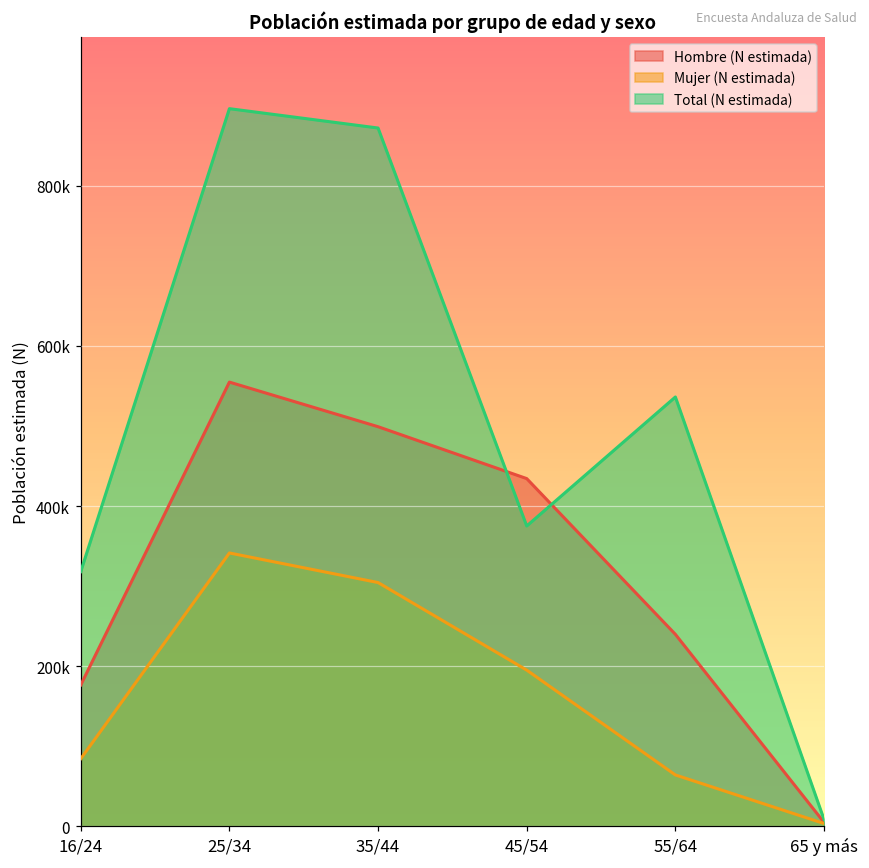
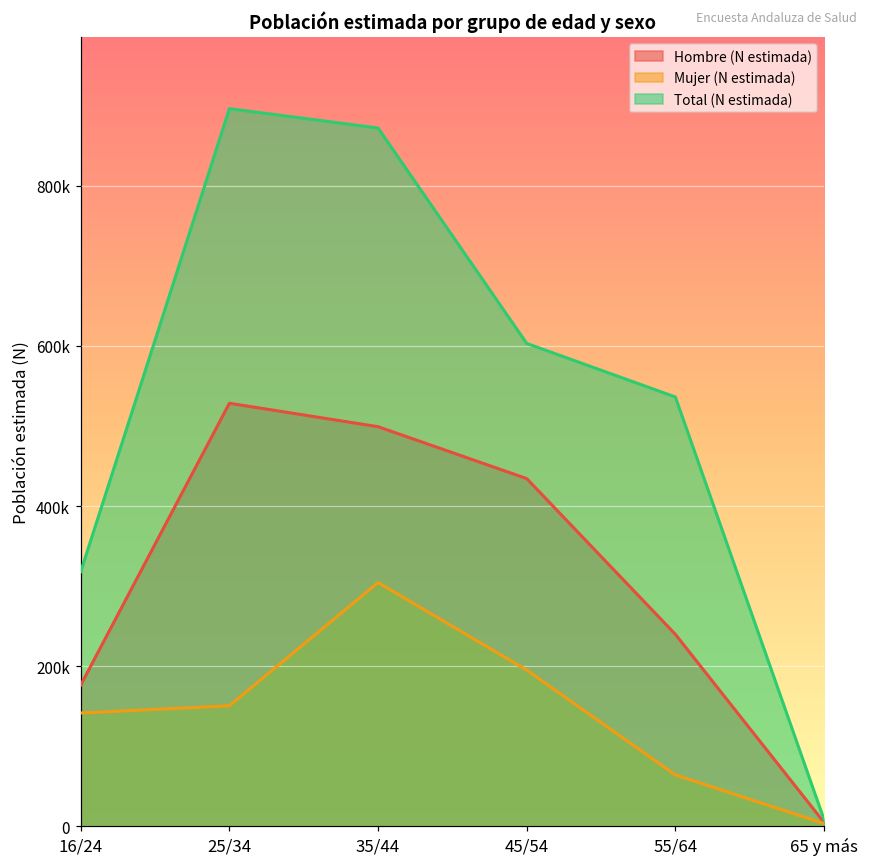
Mujer (N estimada), 16/24: 80000 -> 140000
Hombre (N estimada), 25/34: 550000 -> 530000
Mujer (N estimada), 25/34: 340000 -> 150000
Total (N estimada), 45/54: 380000 -> 600000
